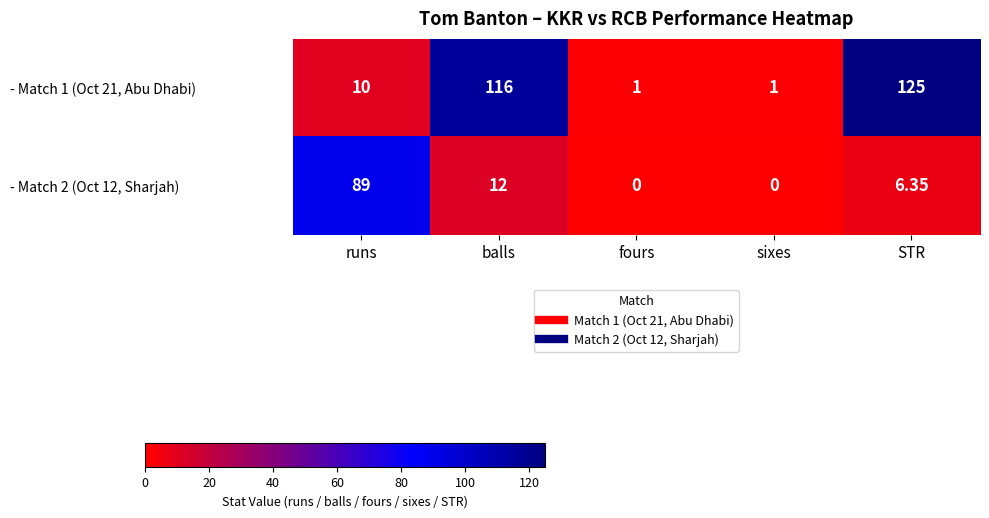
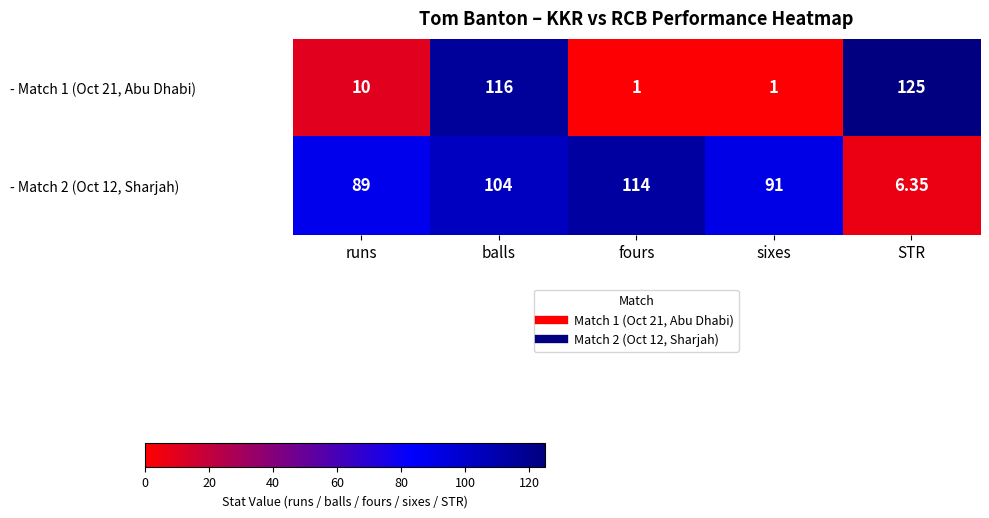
- Match 2 (Oct 12, Sharjah), balls: 12 -> 104
- Match 2 (Oct 12, Sharjah), fours: 0 -> 114
- Match 2 (Oct 12, Sharjah), sixes: 0 -> 91
